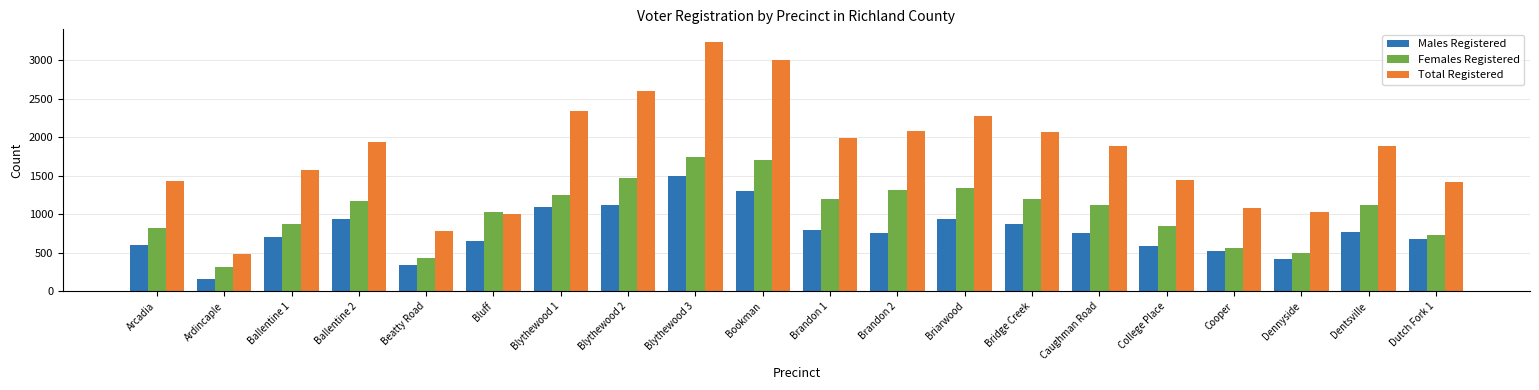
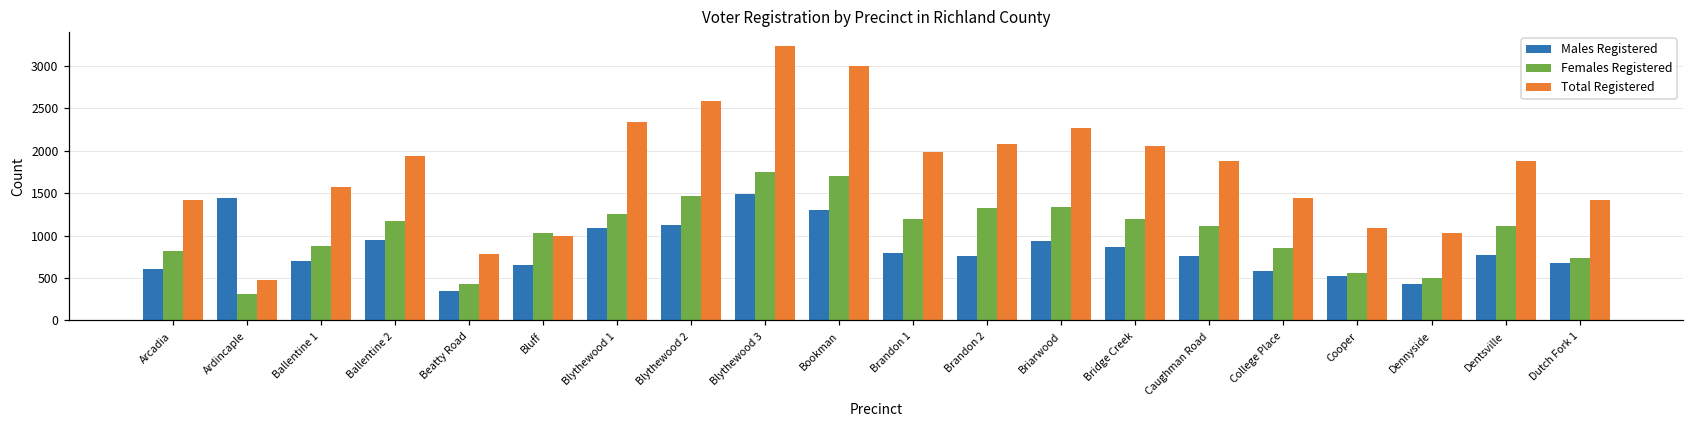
Males Registered, Ardincaple: 200 -> 1400
